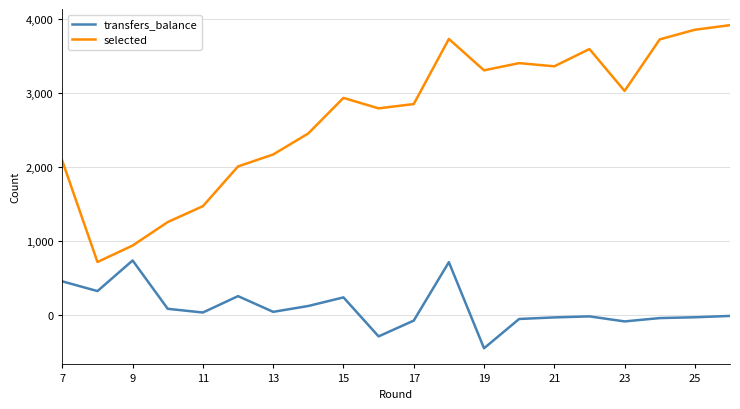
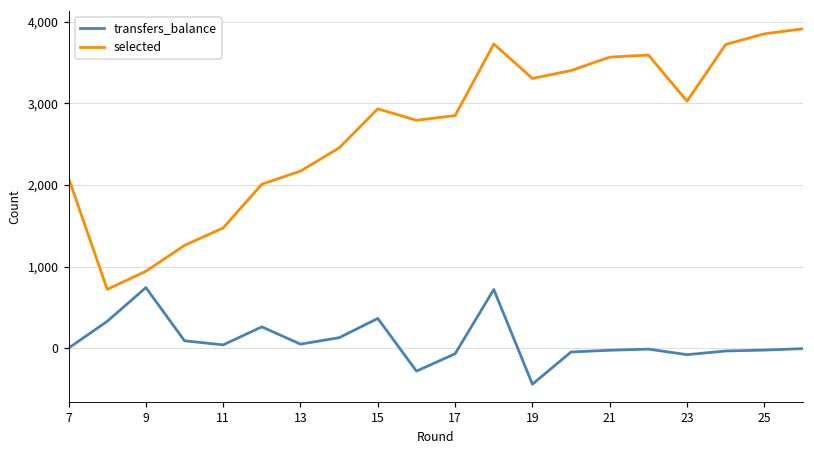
transfers_balance, 7: 500 -> 0
transfers_balance, 15: 200 -> 400
selected, 21: 3,400 -> 3,600
